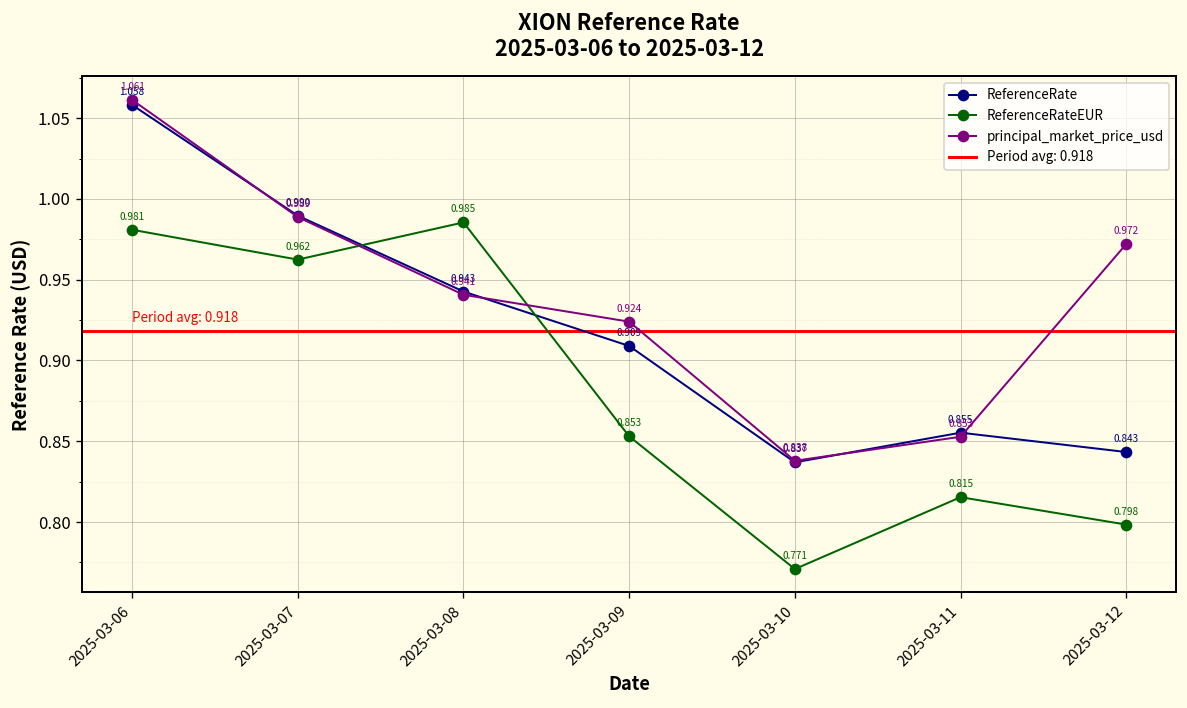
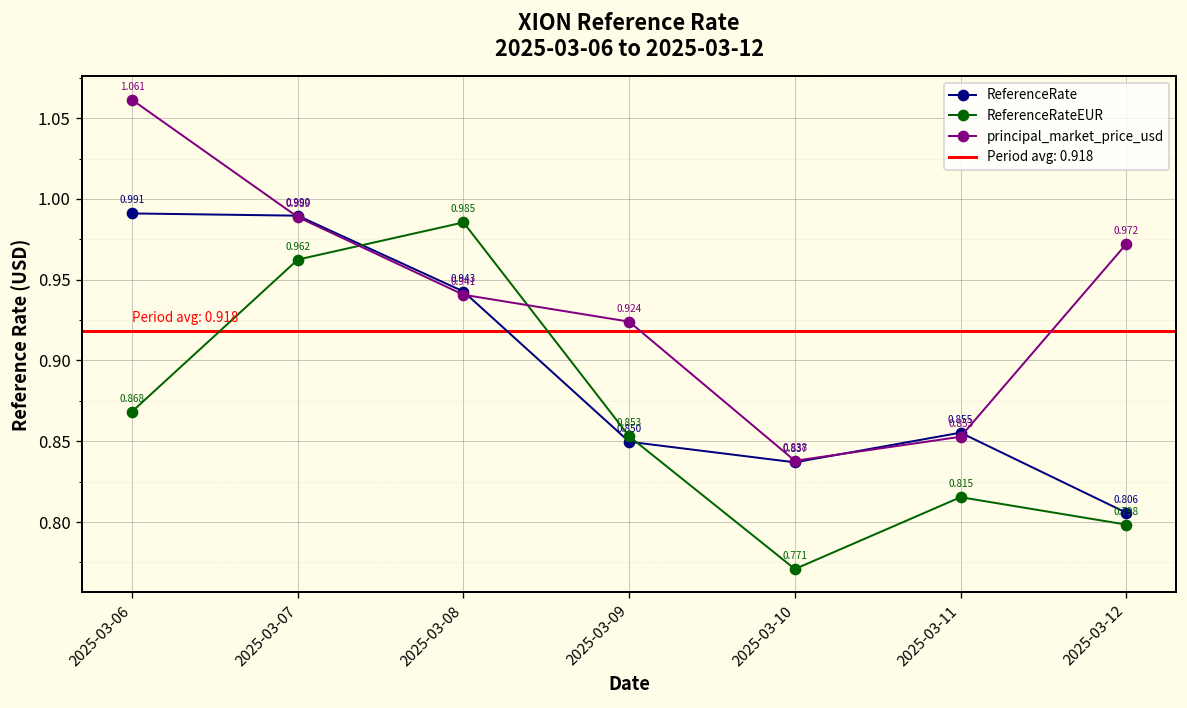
ReferenceRate, 2025-03-06: 1.058 -> 0.991
ReferenceRateEUR, 2025-03-06: 0.981 -> 0.868
ReferenceRate, 2025-03-09: 0.909 -> 0.850
ReferenceRate, 2025-03-12: 0.843 -> 0.806
